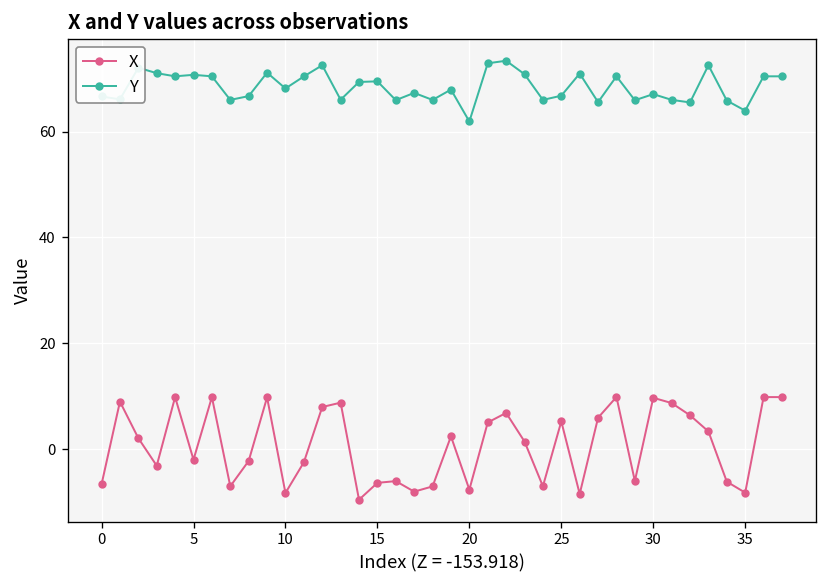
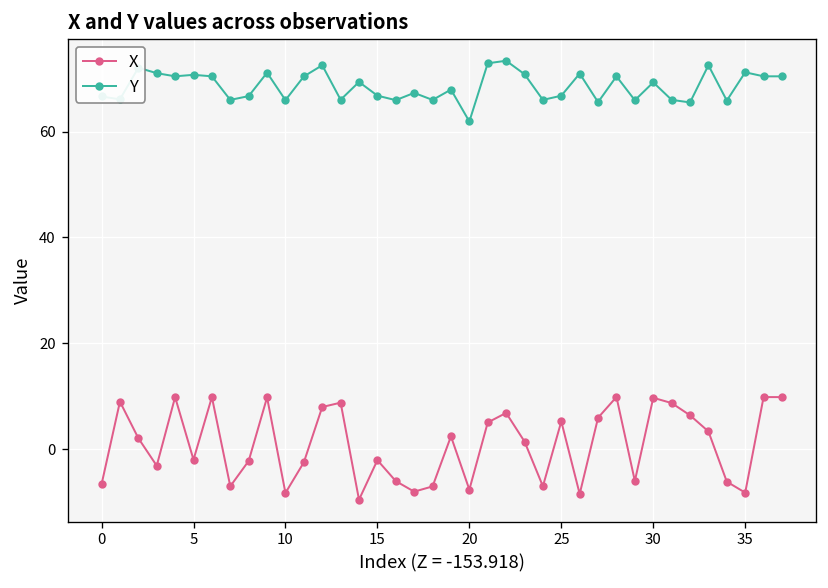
Y, 10: 68 -> 66
X, 15: -6 -> -2
Y, 15: 69 -> 67
Y, 30: 67 -> 69
Y, 35: 64 -> 71
